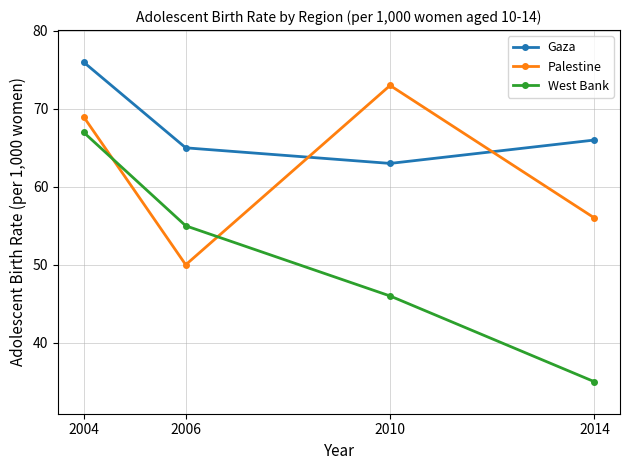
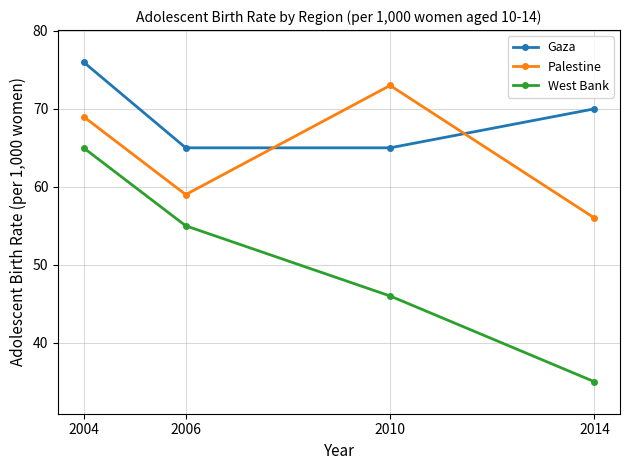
West Bank, 2004: 67 -> 65
Palestine, 2006: 50 -> 59
Gaza, 2010: 63 -> 65
Gaza, 2014: 66 -> 70
